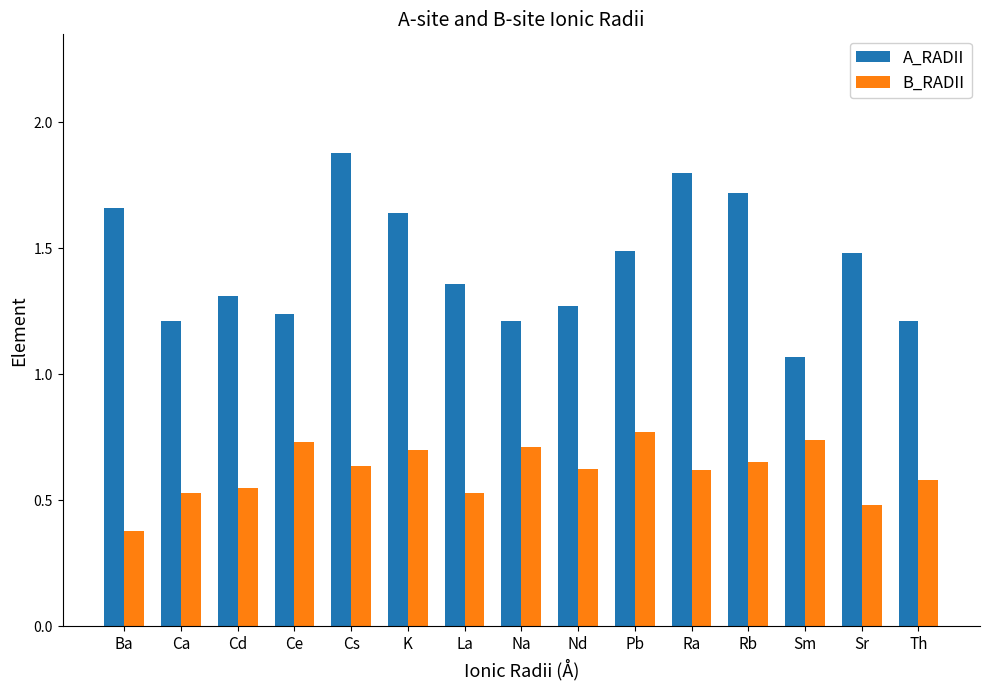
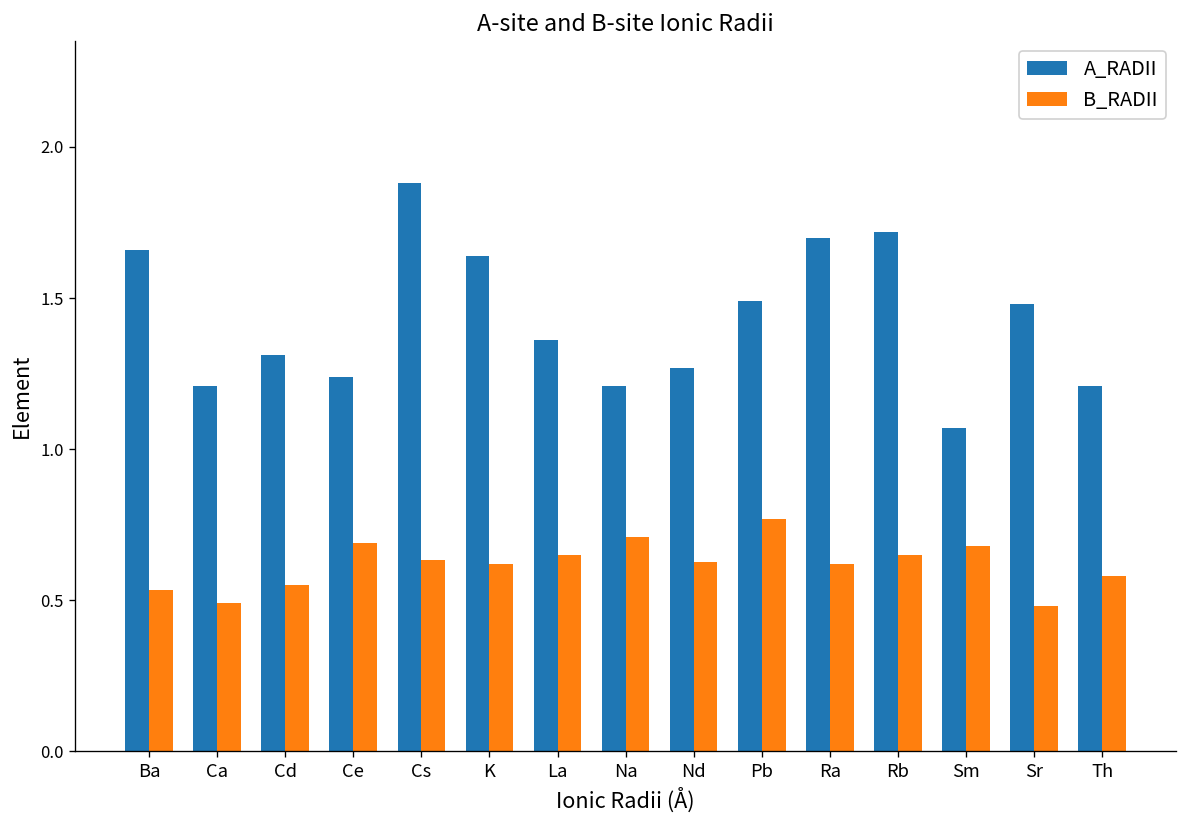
B_RADII, Ba: 0.38 -> 0.54
B_RADII, Ca: 0.53 -> 0.49
B_RADII, Ce: 0.73 -> 0.69
B_RADII, K: 0.70 -> 0.62
B_RADII, La: 0.53 -> 0.65
A_RADII, Ra: 1.8 -> 1.7
B_RADII, Sm: 0.74 -> 0.68
